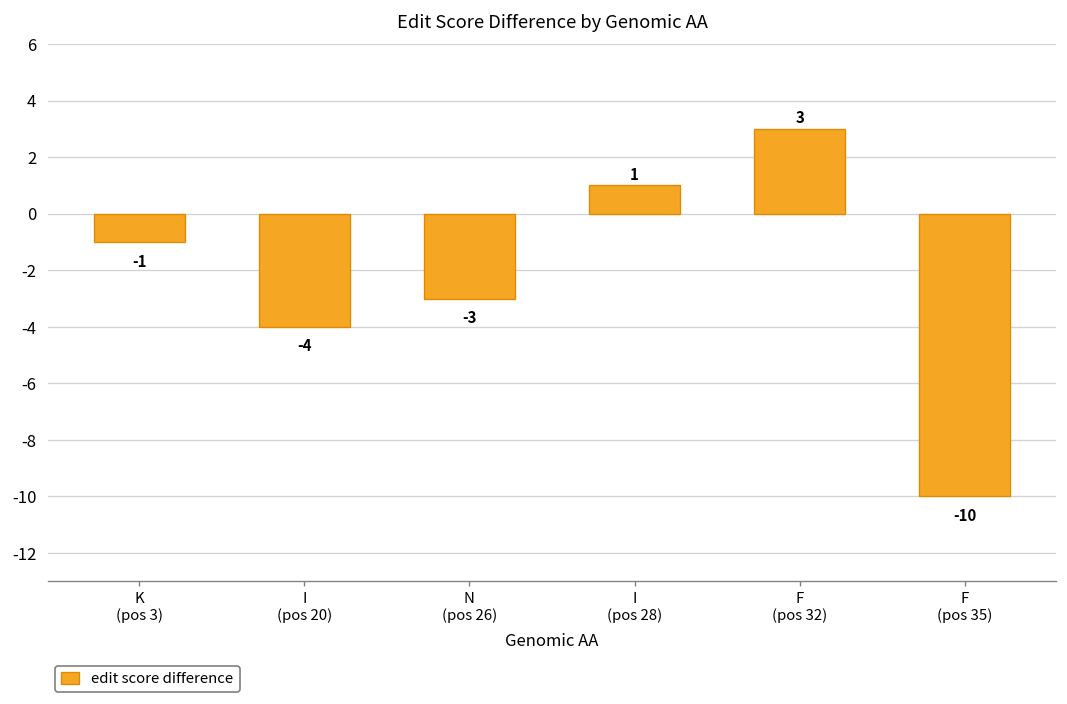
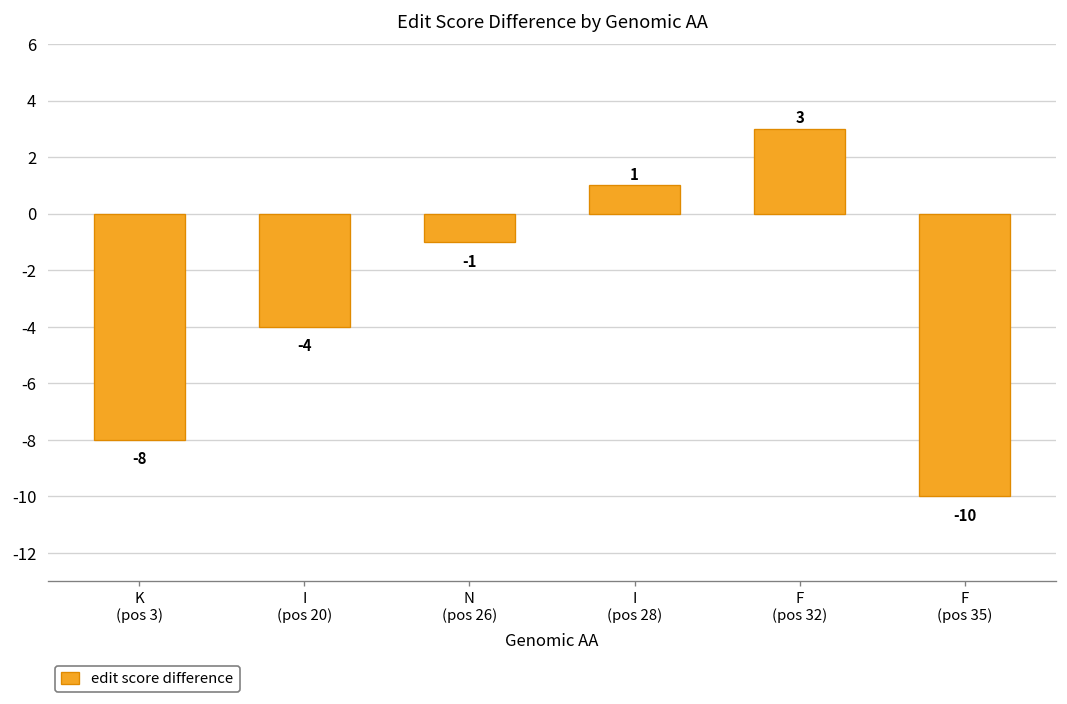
K (pos 3): -1 -> -8
N (pos 26): -3 -> -1
